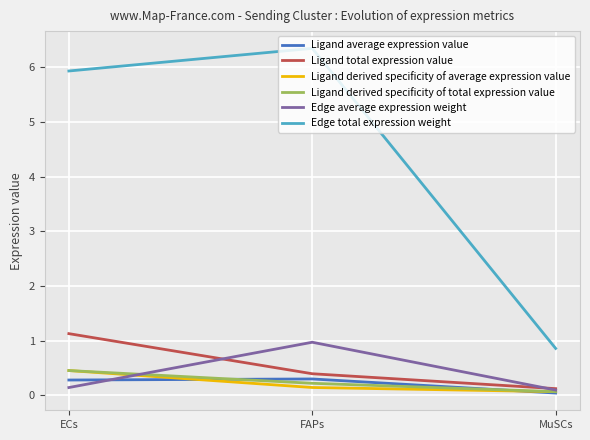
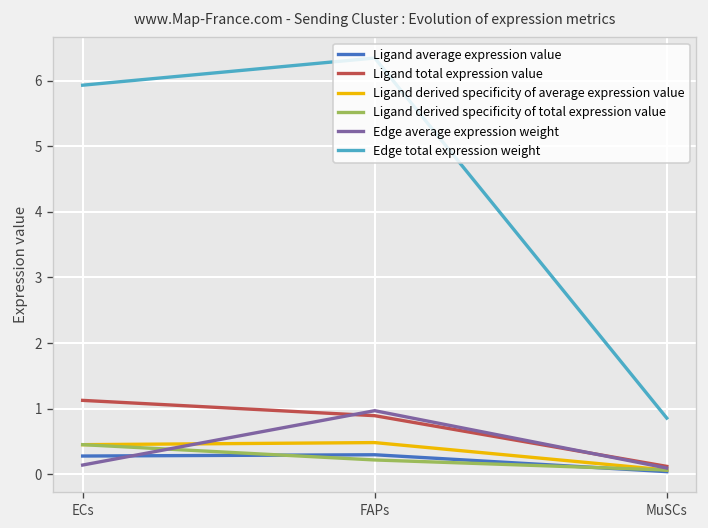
Ligand total expression value, FAPs: 0.4 -> 0.9
Ligand derived specificity of average expression value, FAPs: 0.1 -> 0.5
